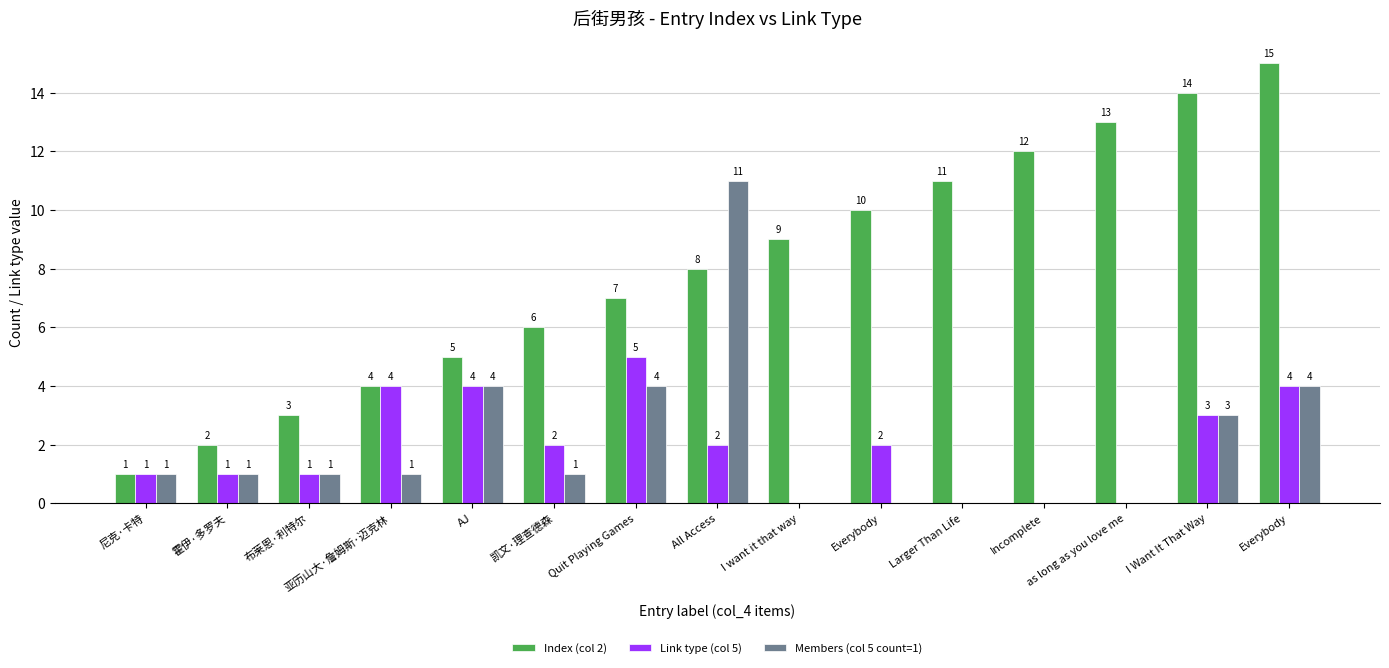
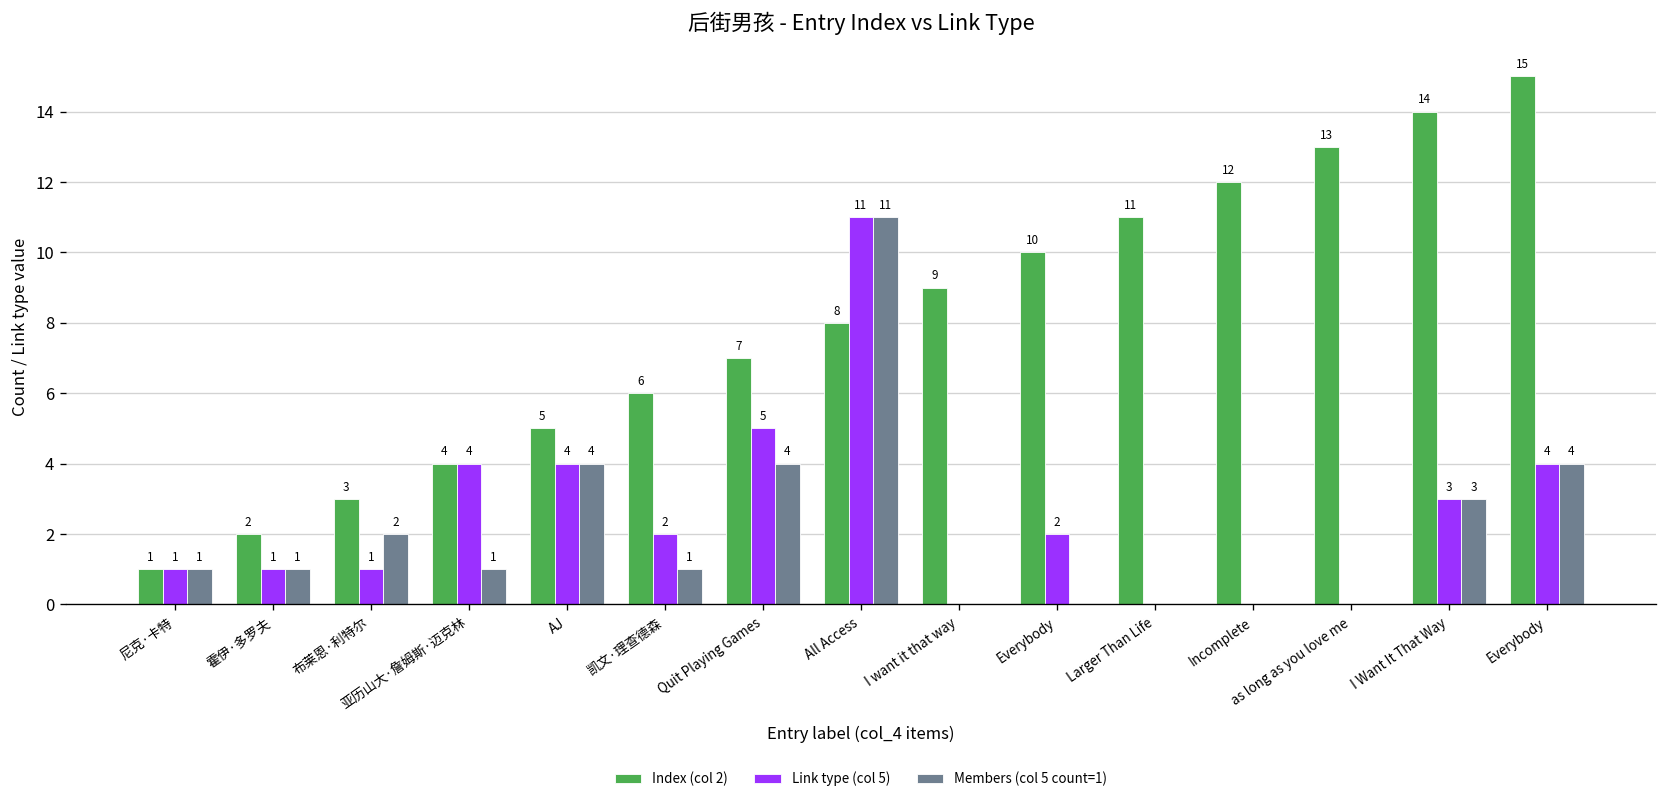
Members (col 5 count=1), 布莱恩·利特尔: 1 -> 2
Link type (col 5), All Access: 2 -> 11
